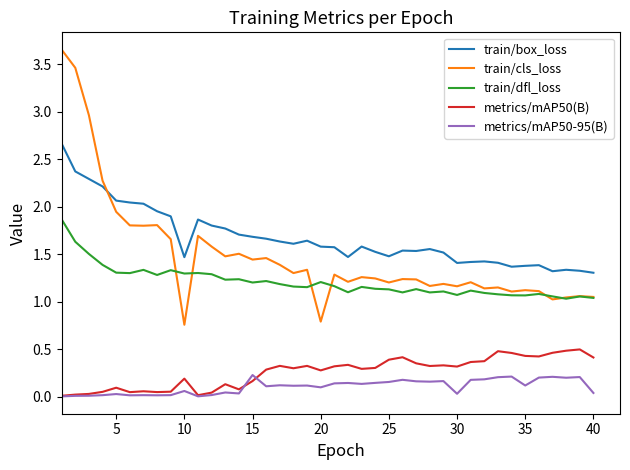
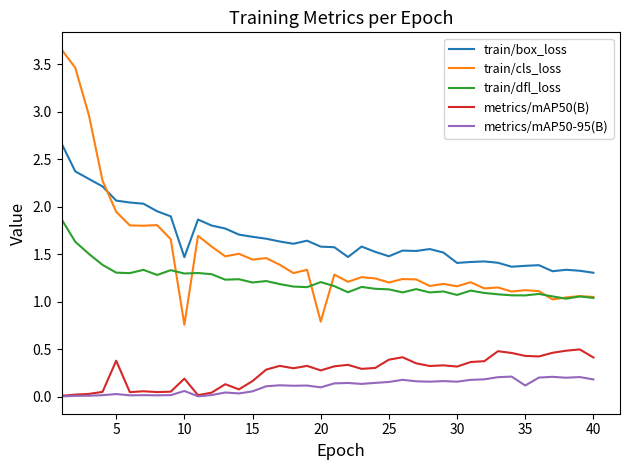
metrics/mAP50(B), 5: 0.1 -> 0.4
metrics/mAP50-95(B), 15: 0.2 -> 0.1
metrics/mAP50-95(B), 30: 0.0 -> 0.2
metrics/mAP50-95(B), 40: 0.0 -> 0.2
